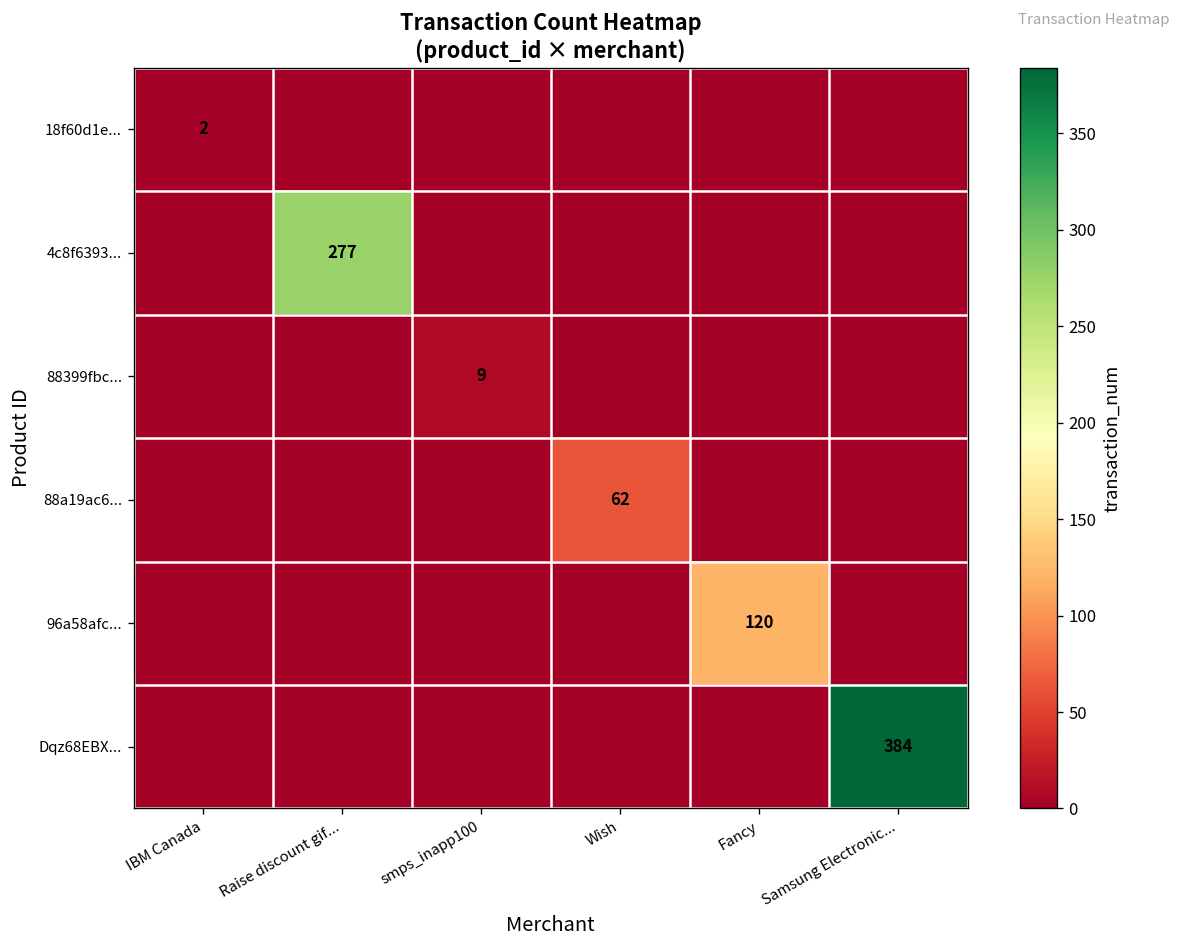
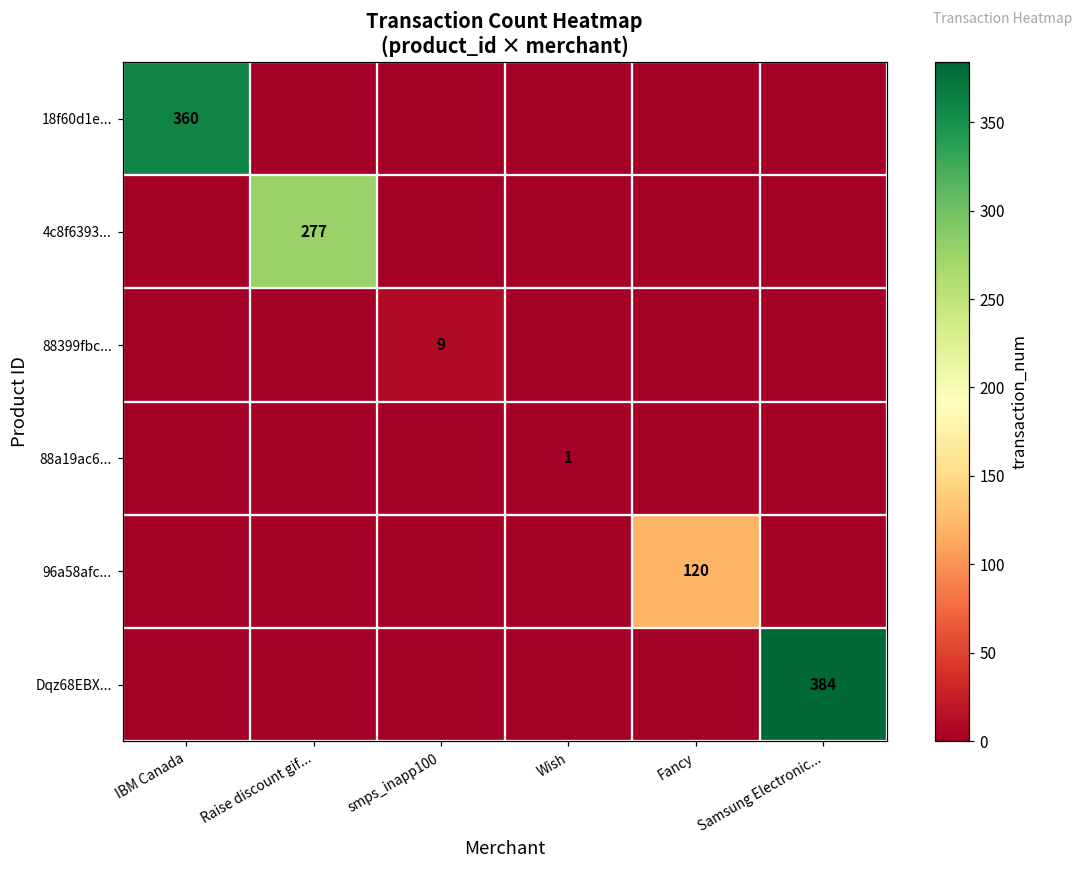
18f60d1e..., IBM Canada: 2 -> 360
88a19ac6..., Wish: 62 -> 1
